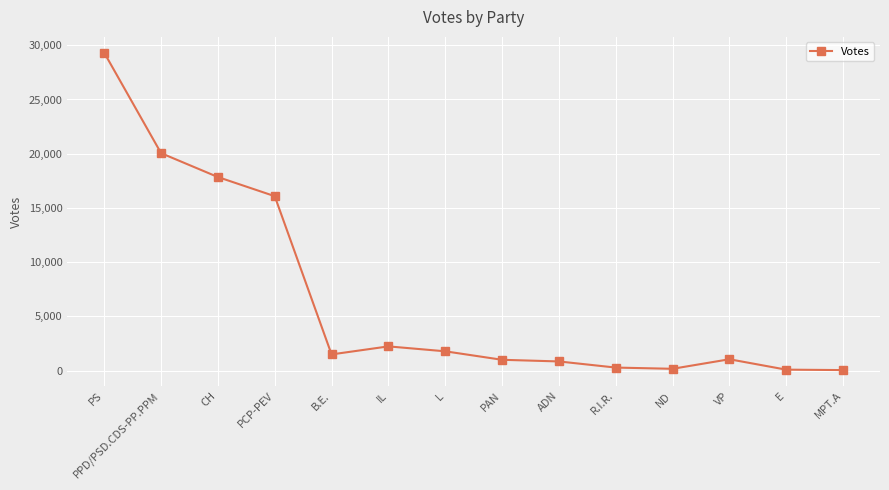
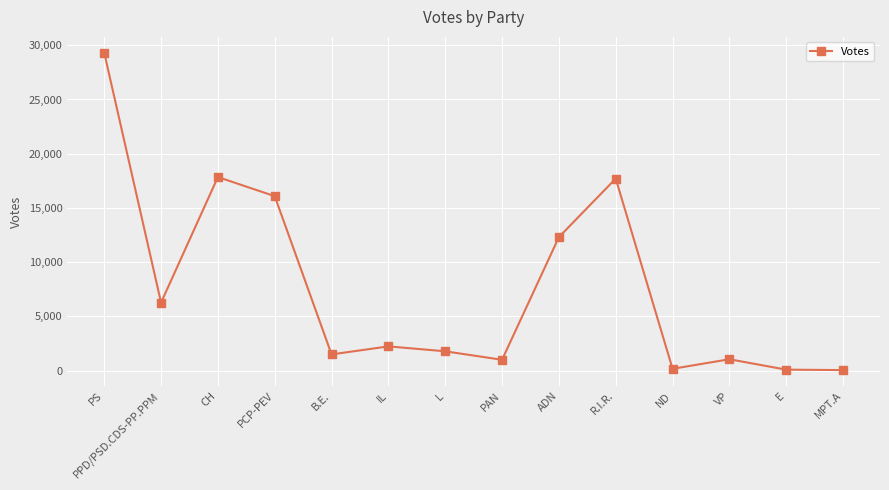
PPD/PSD.CDS-PP.PPM: 20,000 -> 6,300
ADN: 800 -> 12,300
R.I.R.: 300 -> 17,700
